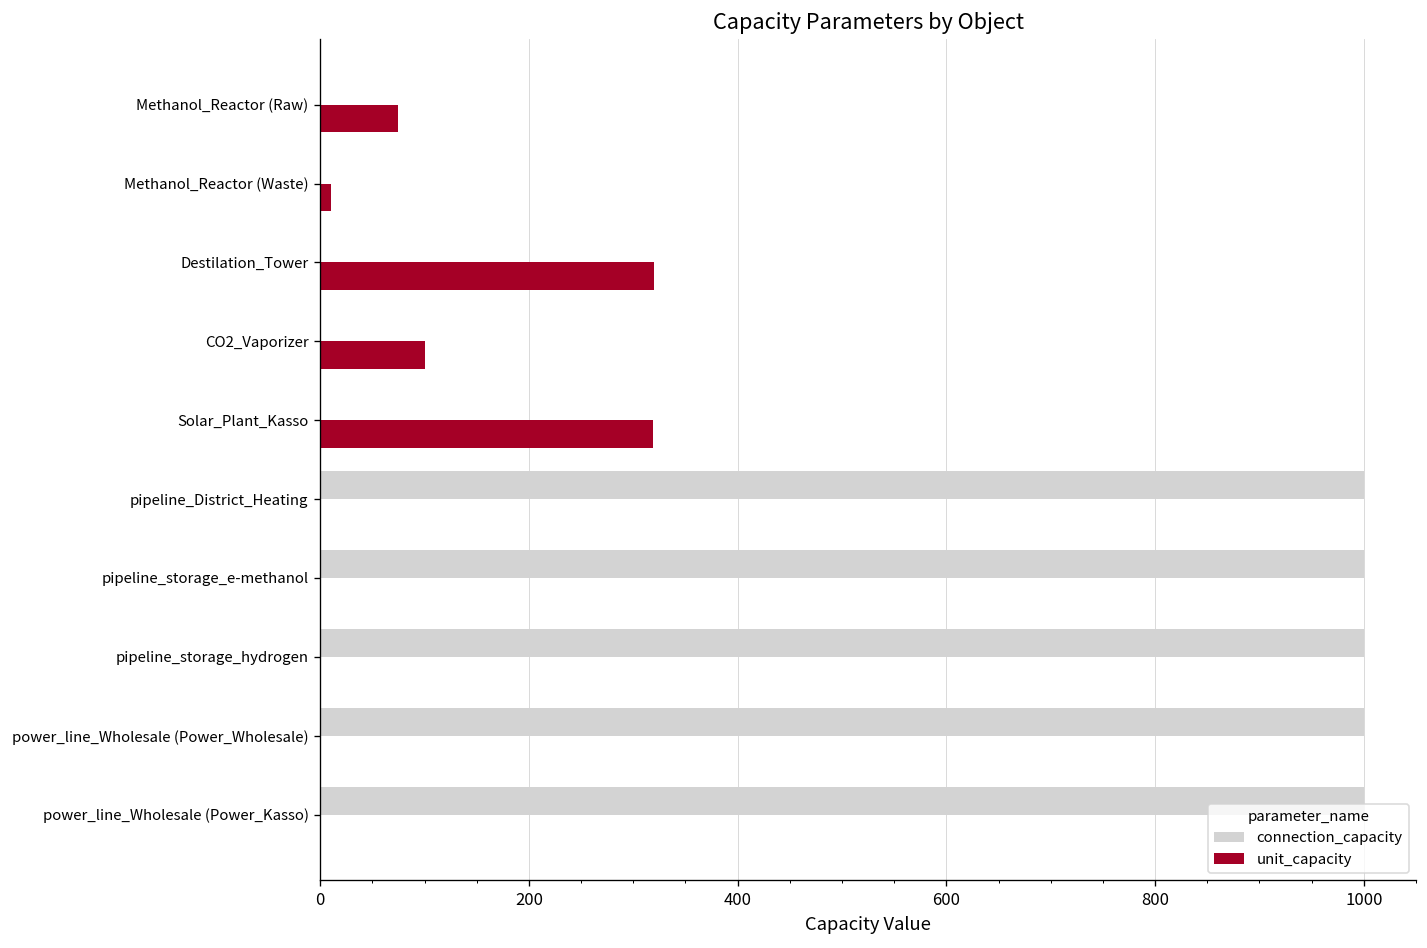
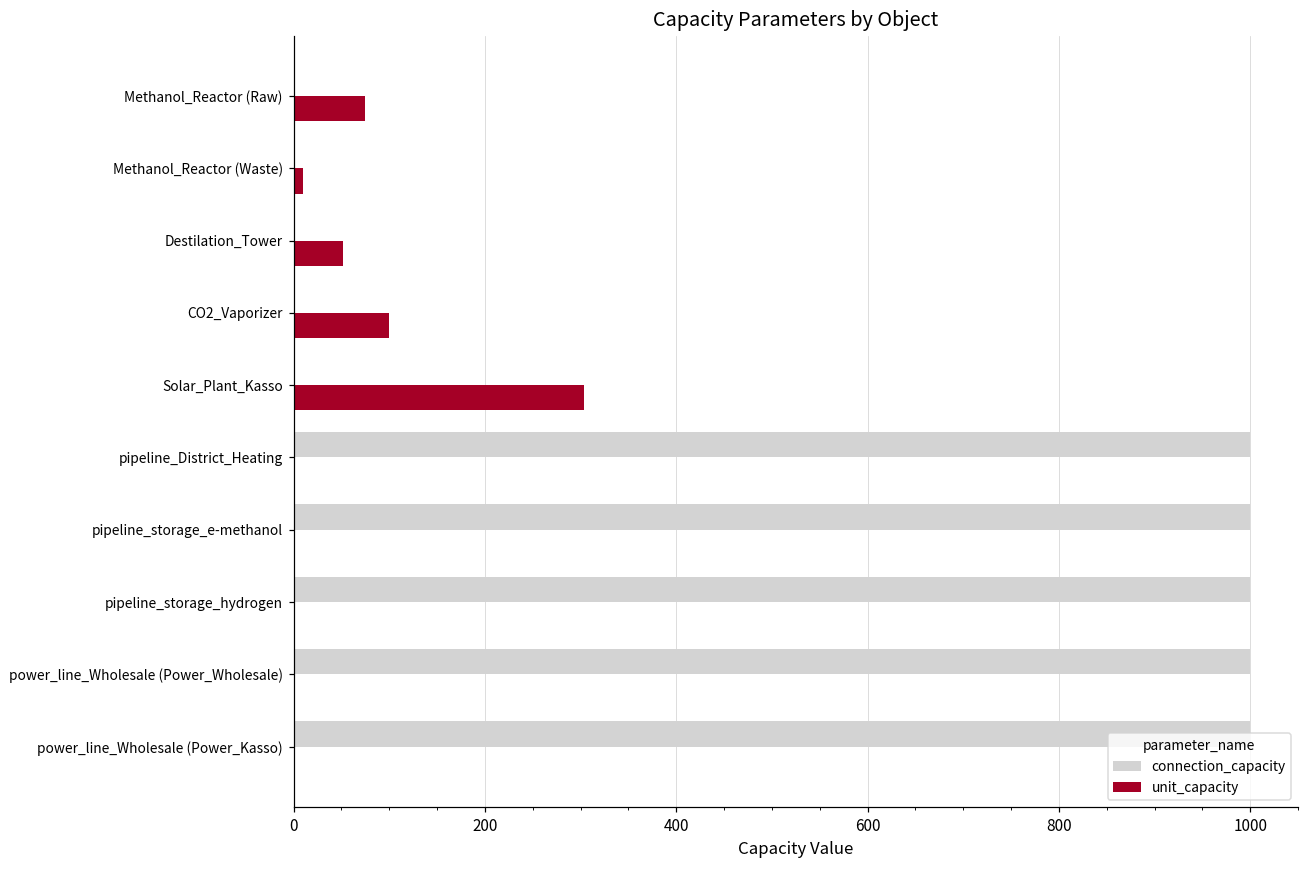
unit_capacity, Destilation_Tower: 320 -> 50
unit_capacity, Solar_Plant_Kasso: 320 -> 300
